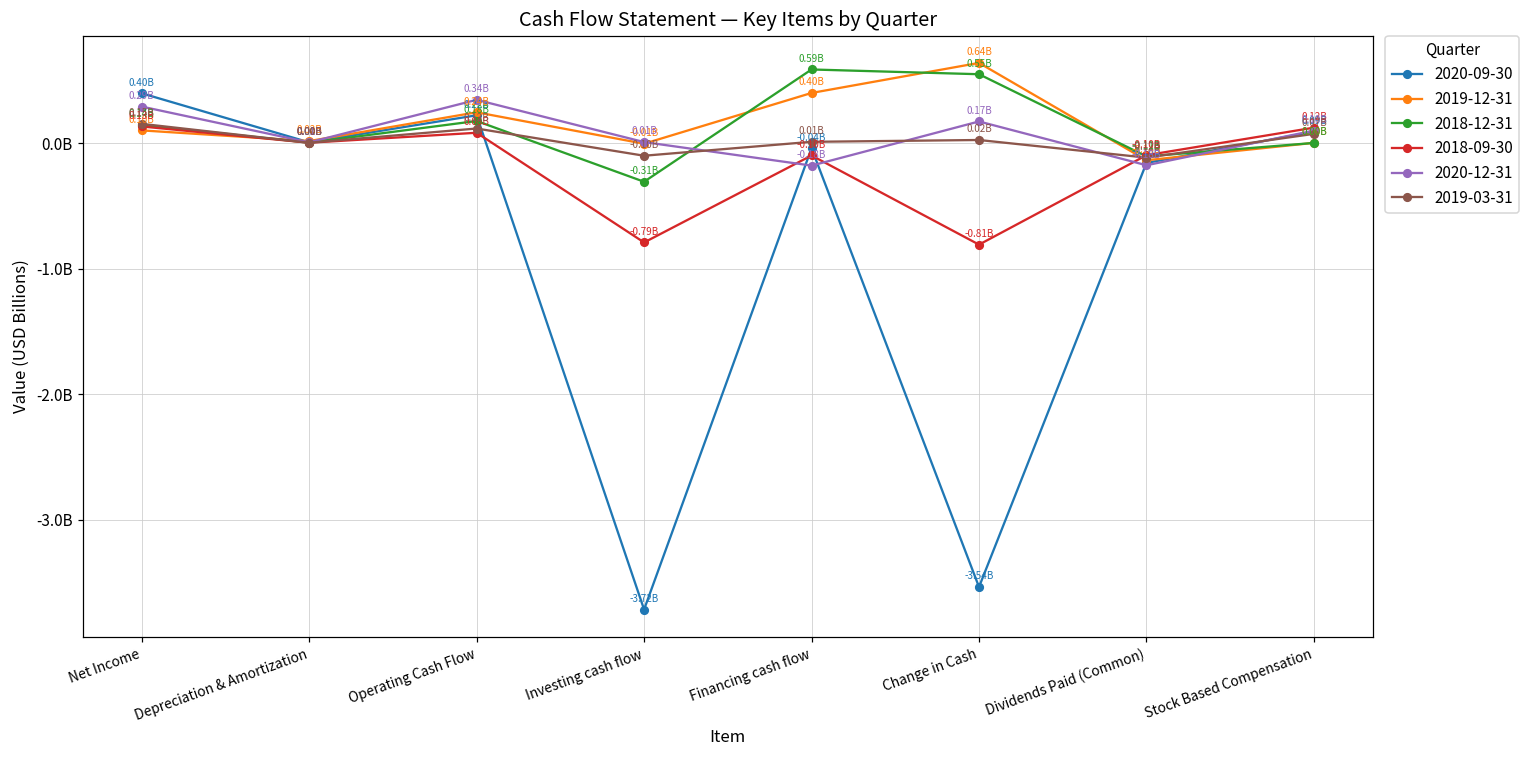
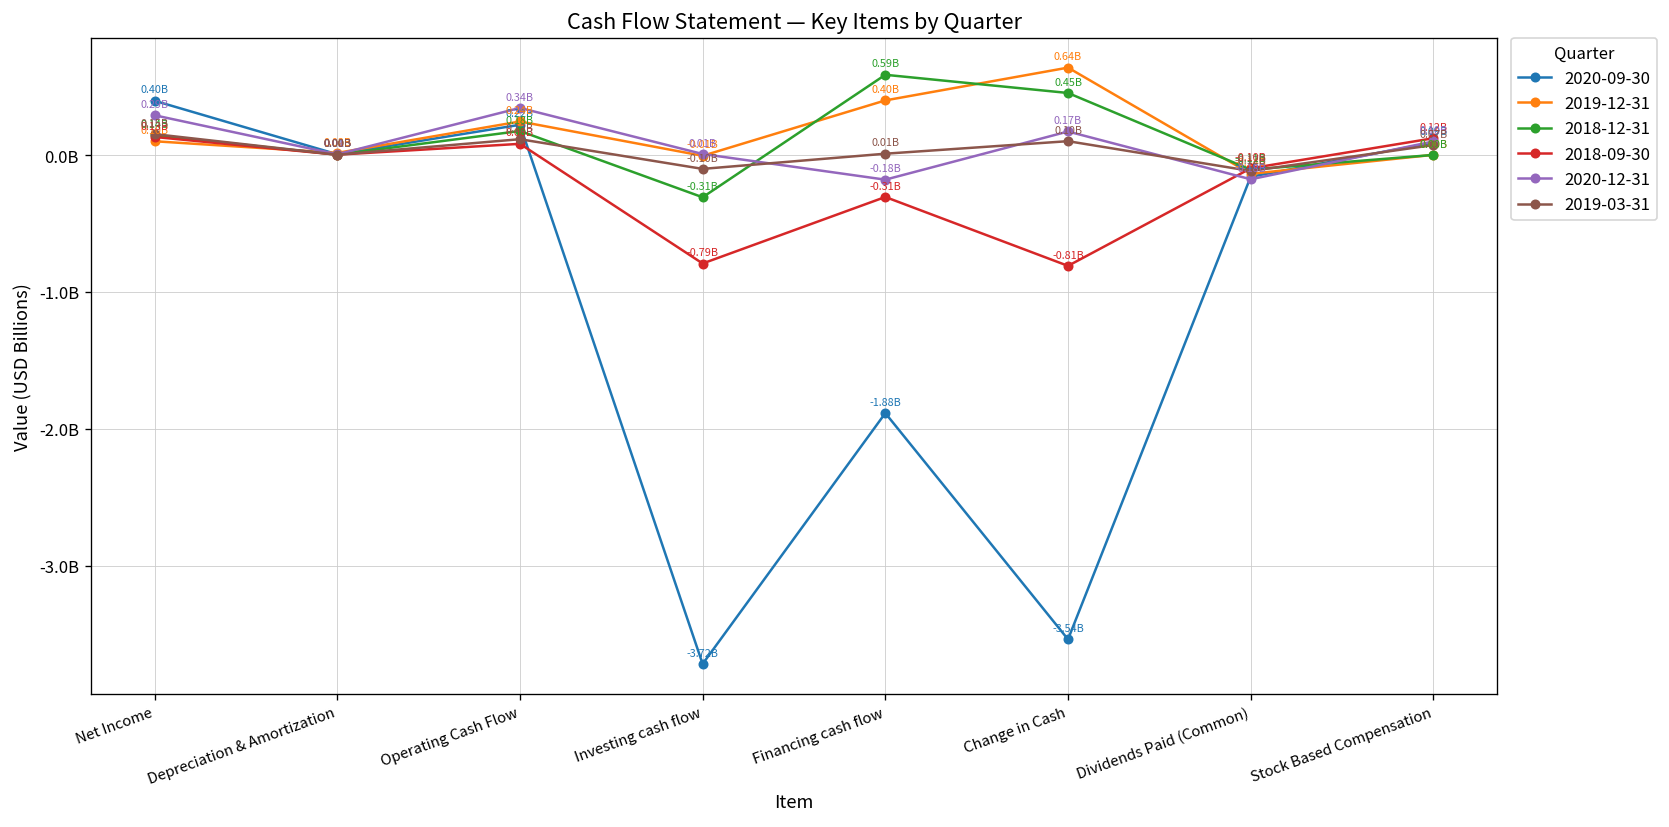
2020-09-30, Financing cash flow: -0.04B -> -1.88B
2018-09-30, Financing cash flow: -0.10B -> -0.31B
2018-12-31, Change in Cash: 0.55B -> 0.45B
2019-03-31, Change in Cash: 0.02B -> 0.10B
